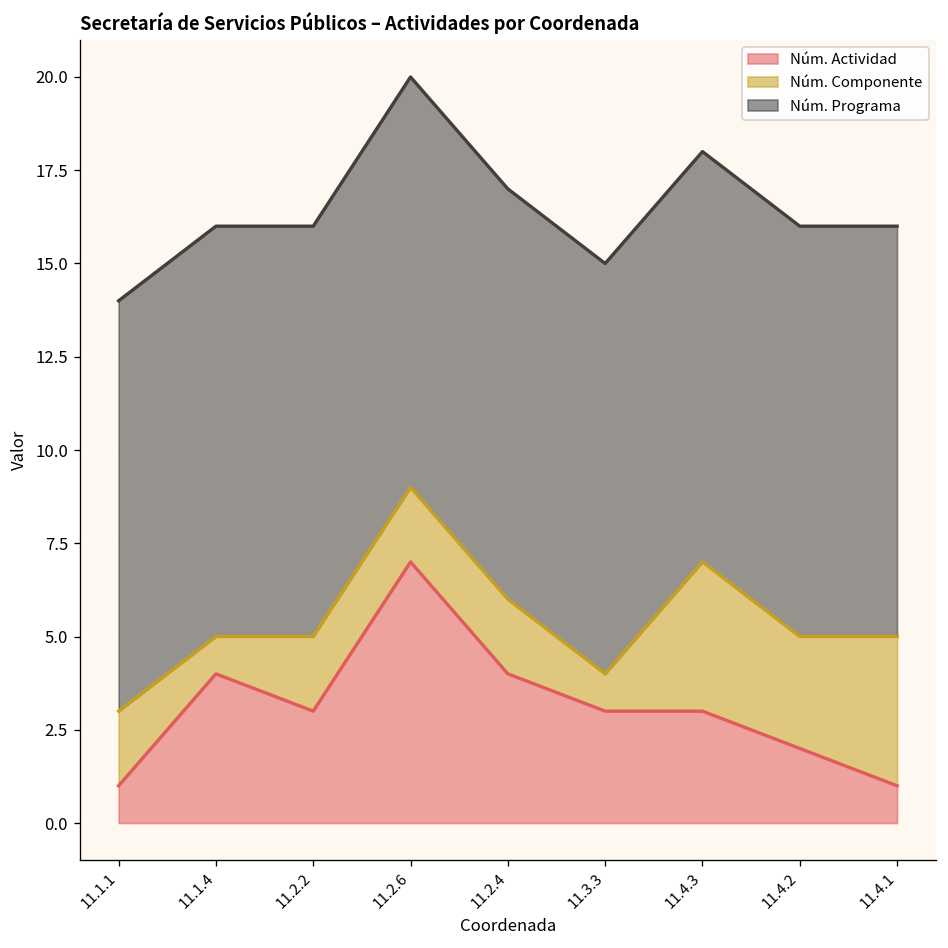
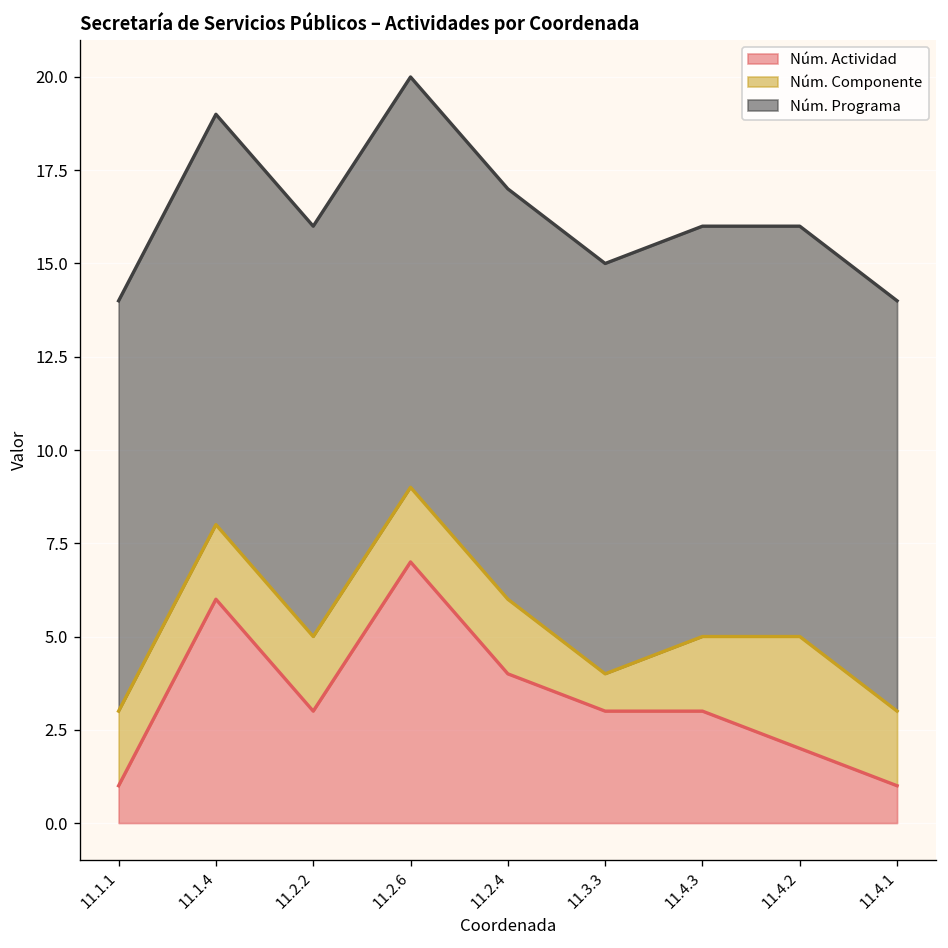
Núm. Actividad, 11.1.4: 4 -> 6
Núm. Componente, 11.1.4: 1 -> 2
Núm. Componente, 11.4.3: 4 -> 2
Núm. Componente, 11.4.1: 4 -> 2
